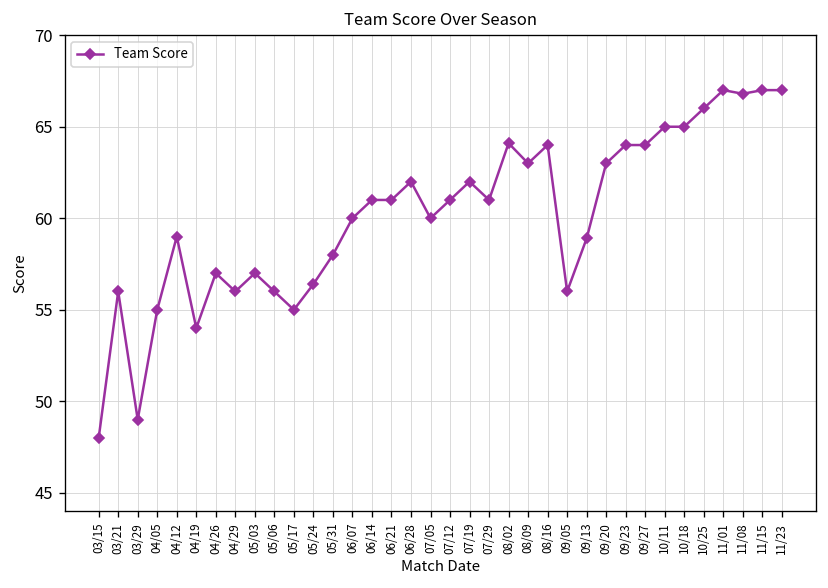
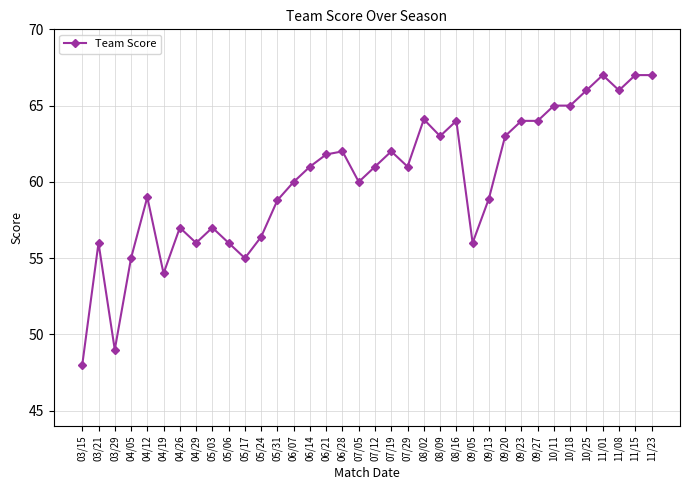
05/31: 58.0 -> 58.8
06/21: 61.0 -> 61.8
11/08: 66.8 -> 66.0
